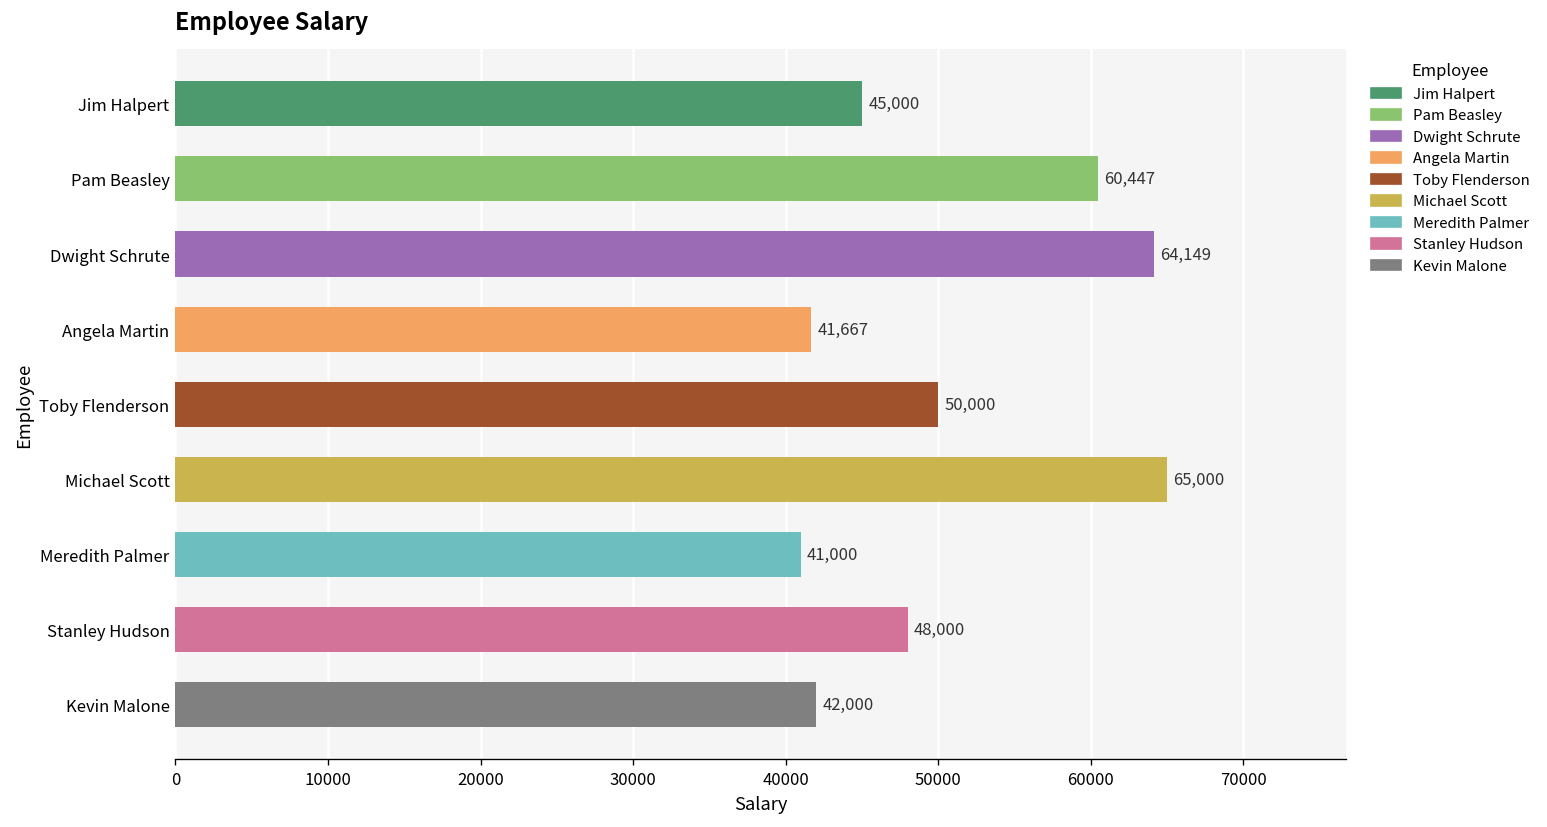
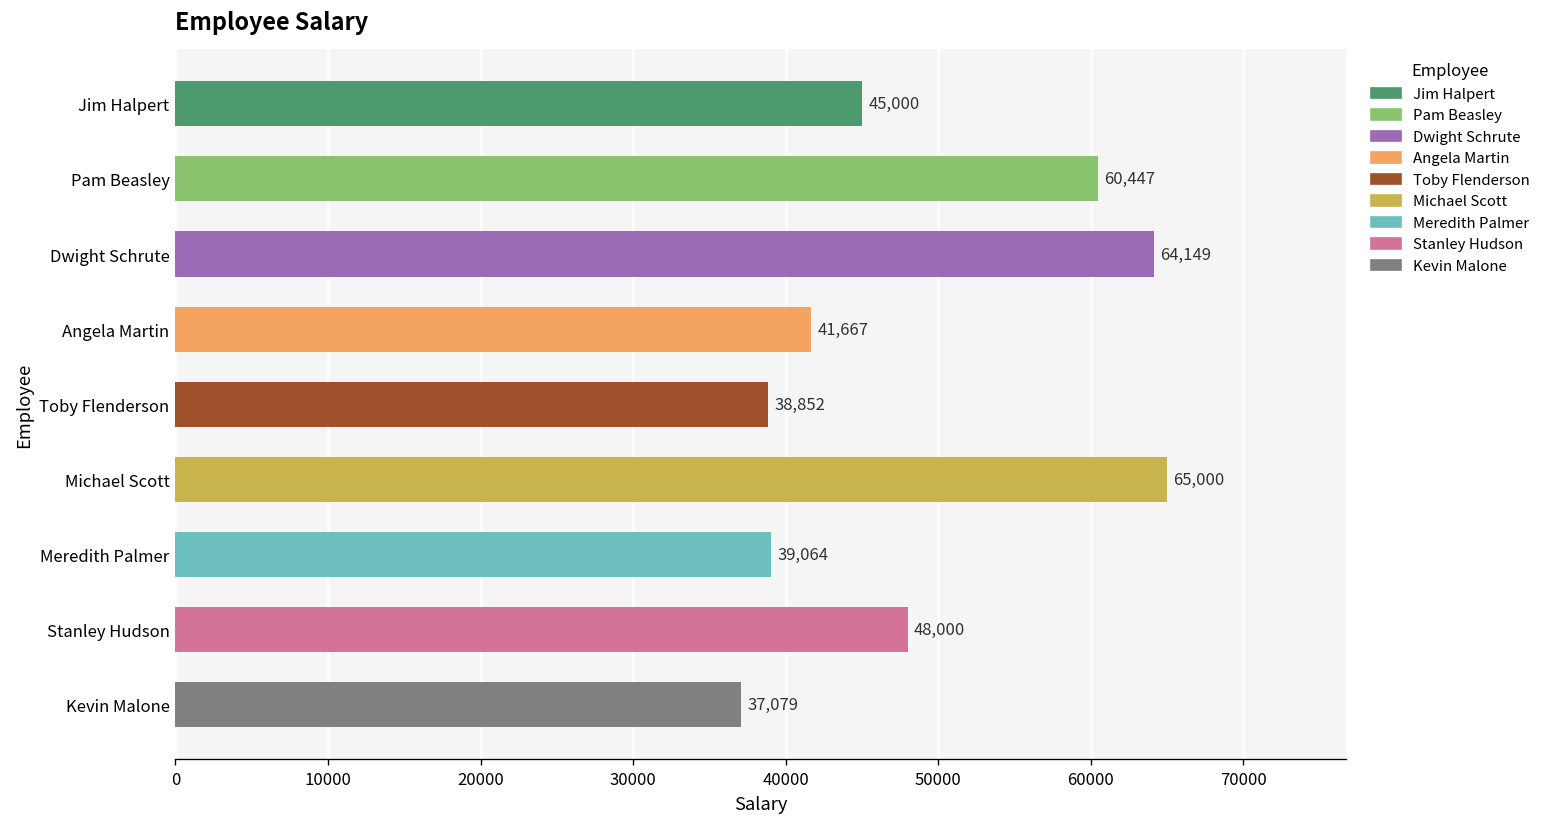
Toby Flenderson: 50,000 -> 38,852
Meredith Palmer: 41,000 -> 39,064
Kevin Malone: 42,000 -> 37,079
